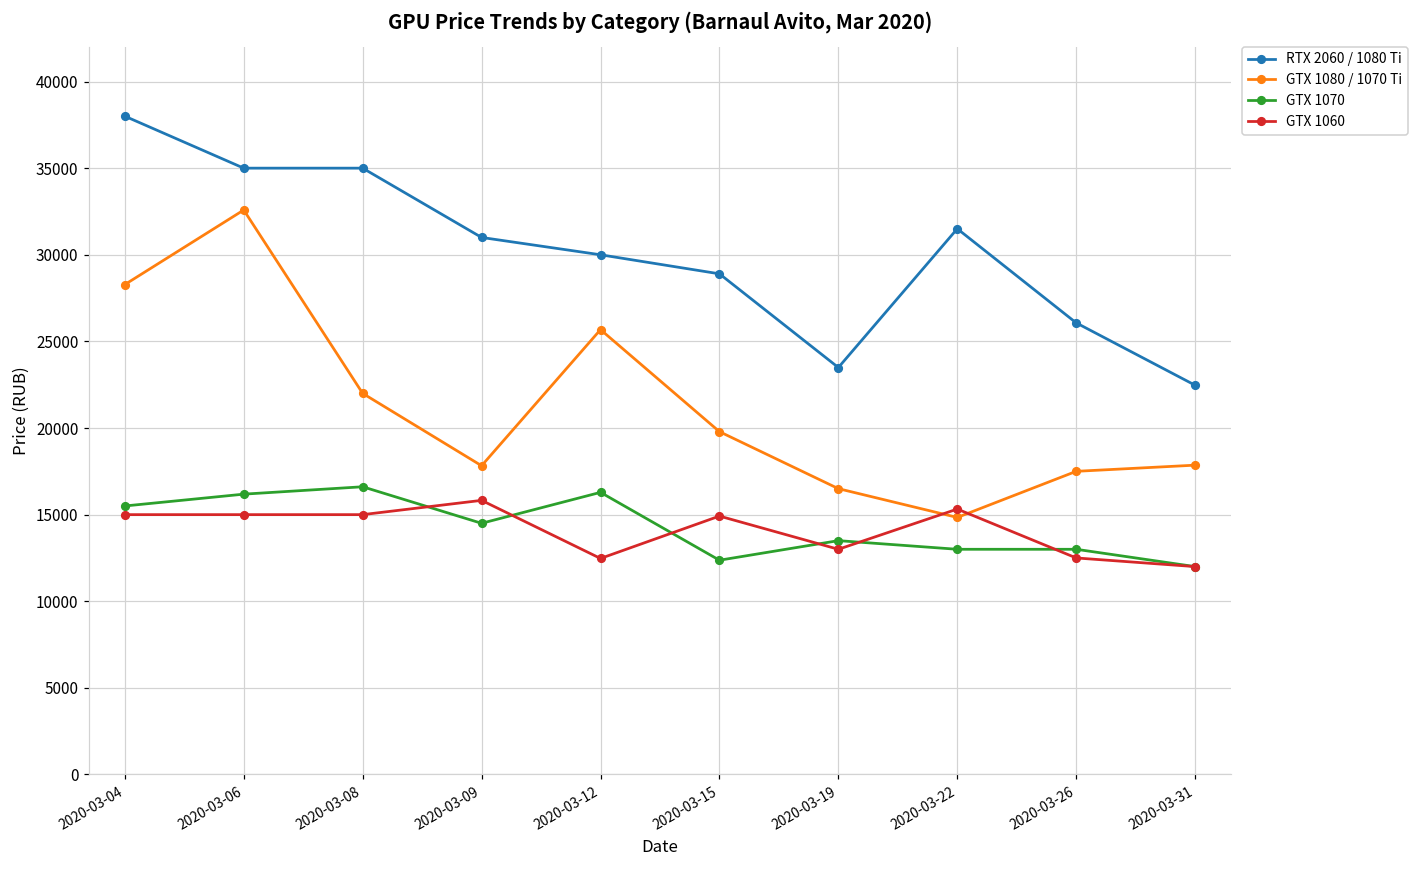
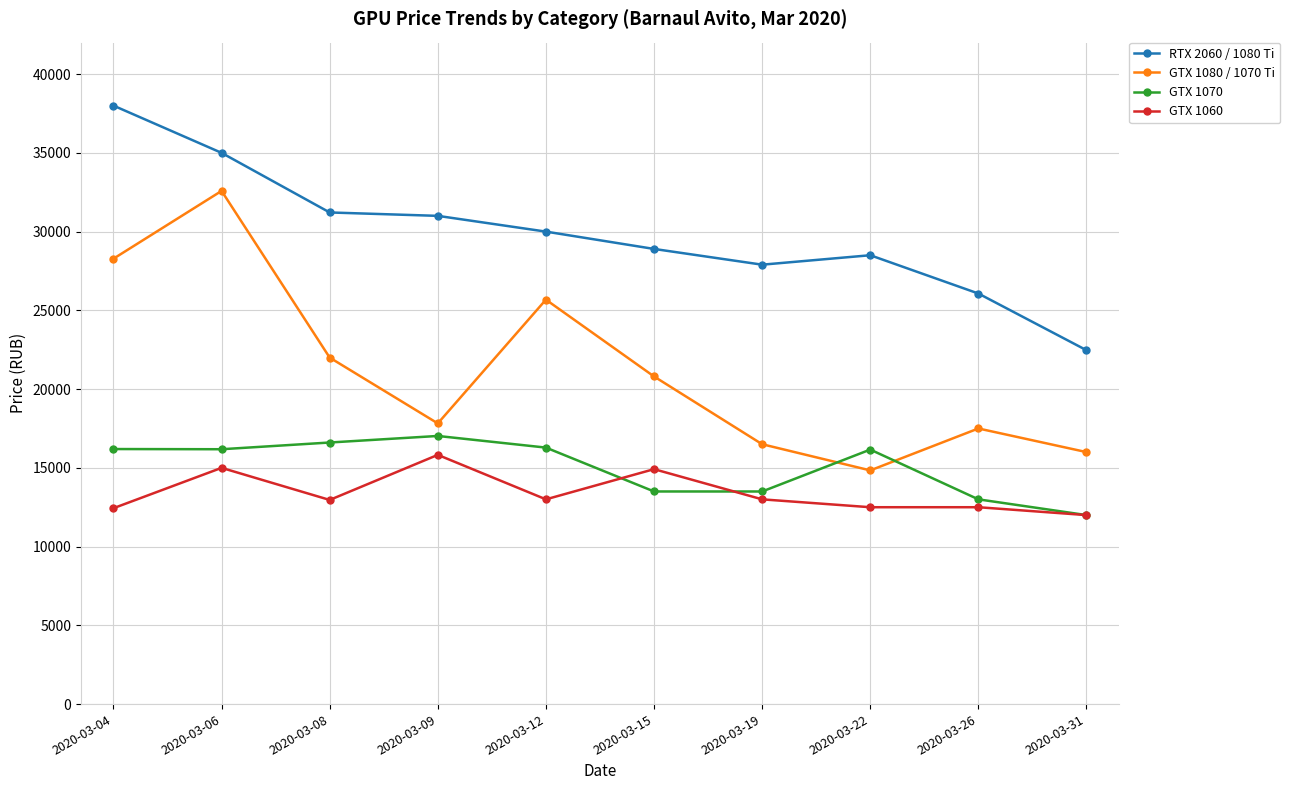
GTX 1070, 2020-03-04: 15500 -> 16200
GTX 1060, 2020-03-04: 15000 -> 12400
RTX 2060 / 1080 Ti, 2020-03-08: 35000 -> 31200
GTX 1060, 2020-03-08: 15000 -> 13000
GTX 1070, 2020-03-09: 14500 -> 17000
GTX 1060, 2020-03-12: 12500 -> 13000
GTX 1080 / 1070 Ti, 2020-03-15: 19800 -> 20800
GTX 1070, 2020-03-15: 12400 -> 13500
RTX 2060 / 1080 Ti, 2020-03-19: 23500 -> 27900
RTX 2060 / 1080 Ti, 2020-03-22: 31500 -> 28500
GTX 1070, 2020-03-22: 13000 -> 16200
GTX 1060, 2020-03-22: 15300 -> 12500
GTX 1080 / 1070 Ti, 2020-03-31: 17900 -> 16000
